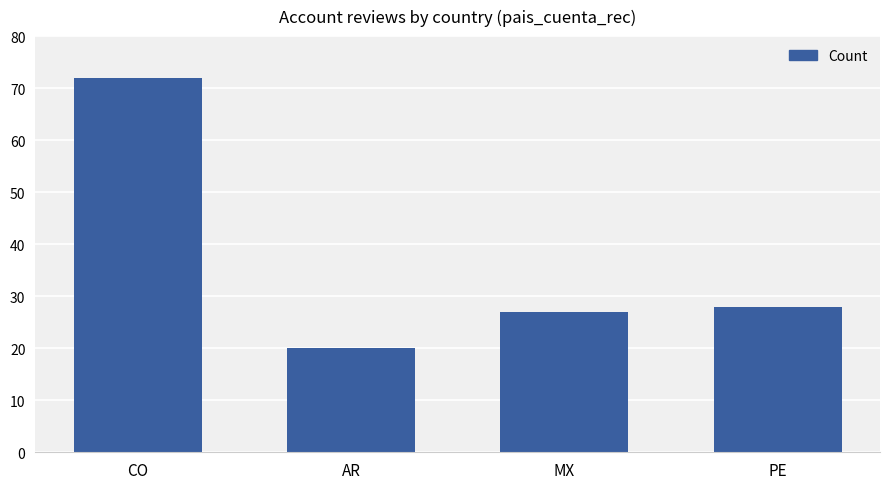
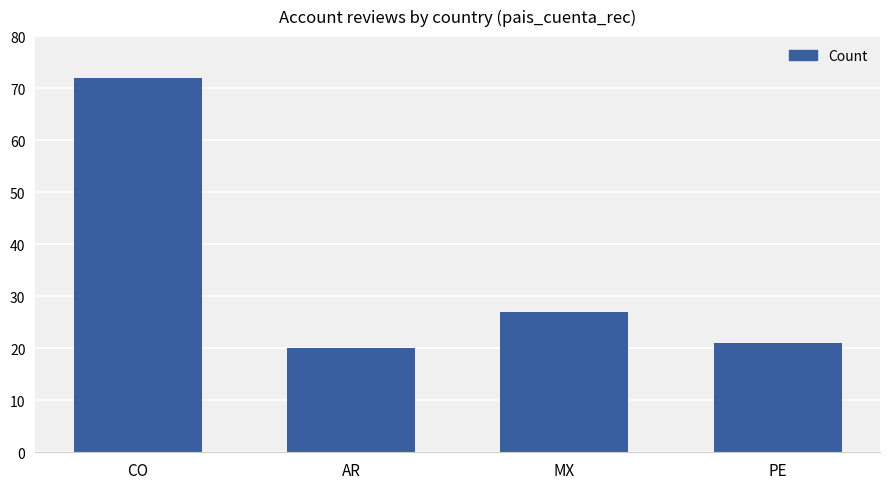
PE: 28 -> 21
